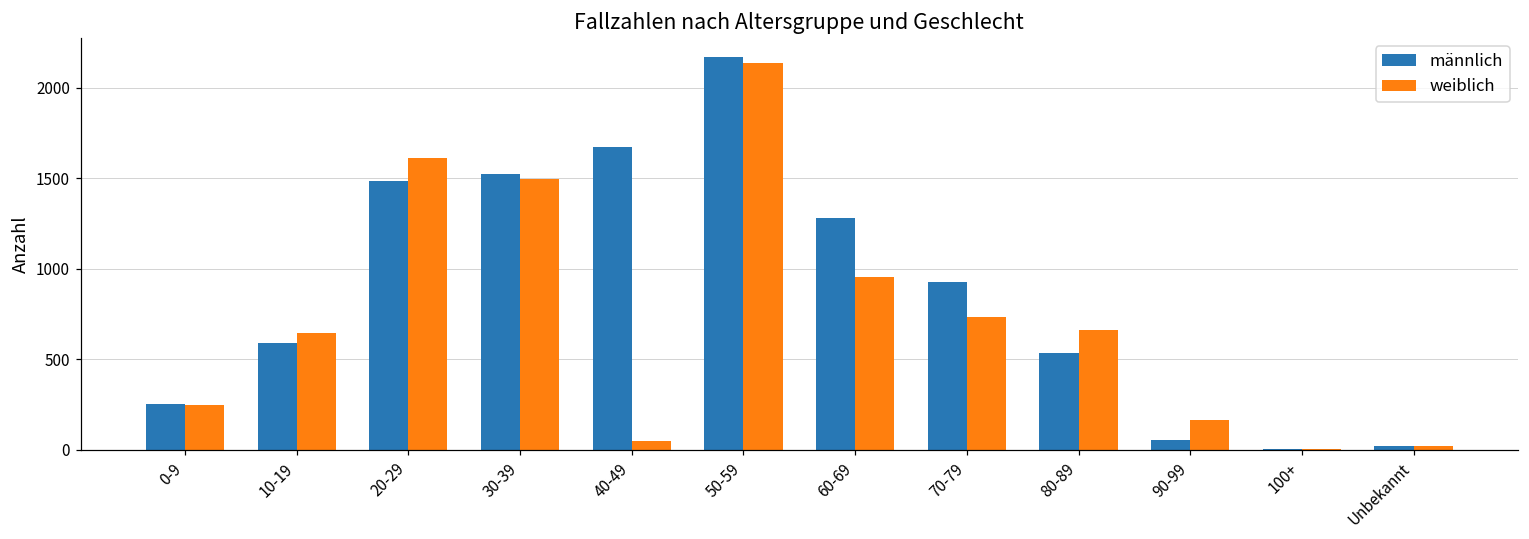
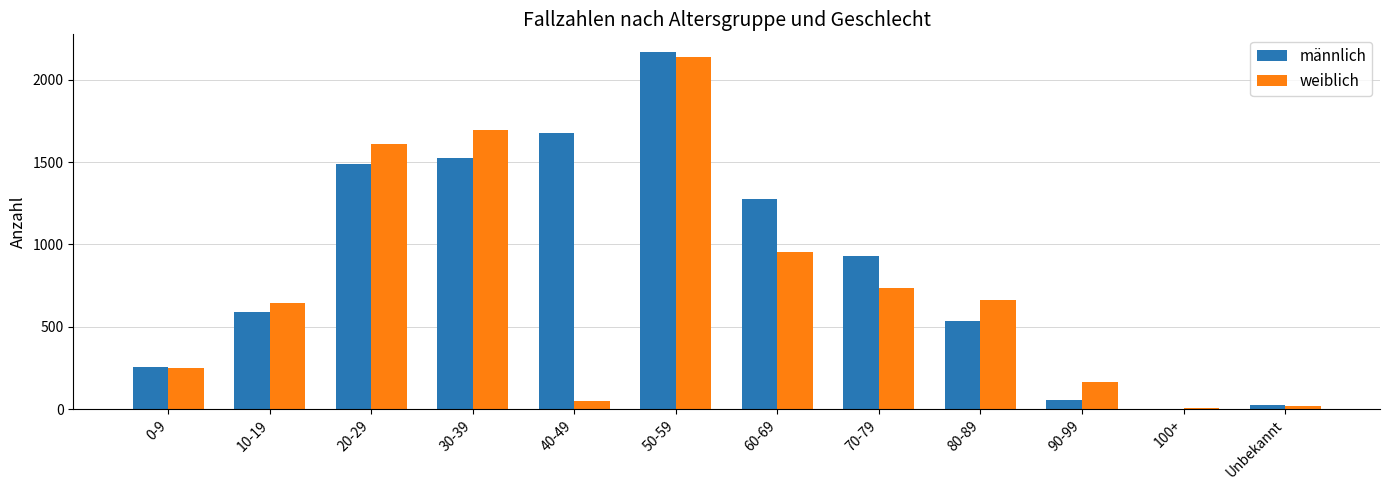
weiblich, 30-39: 1500 -> 1690
